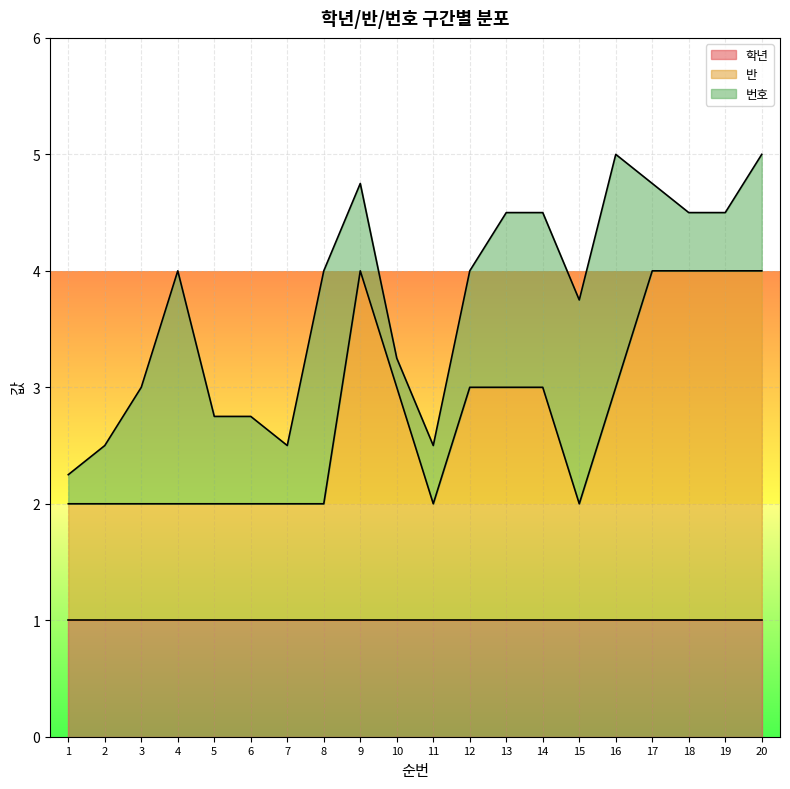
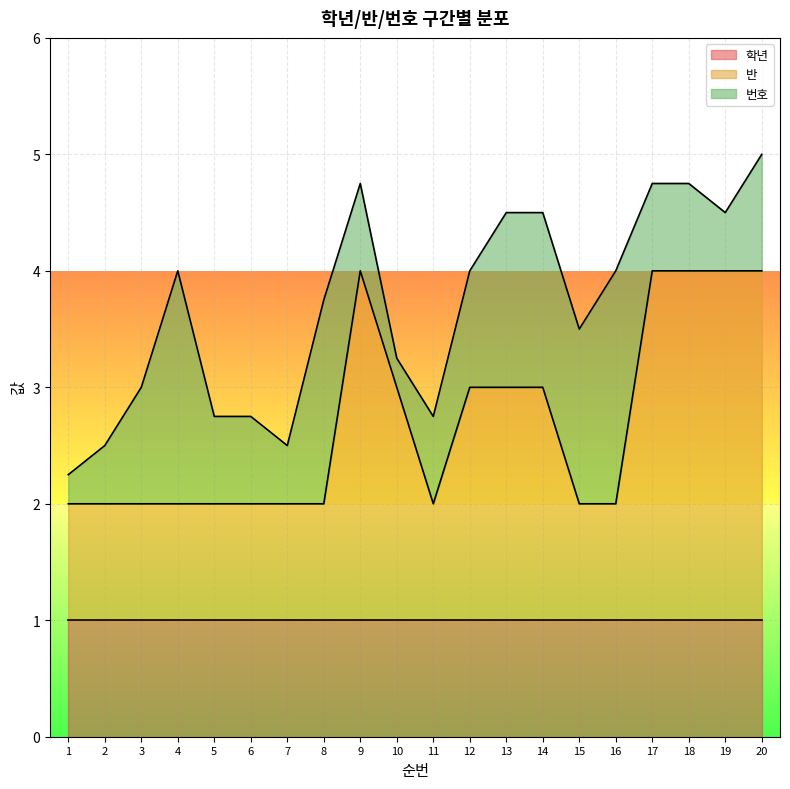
번호, 8: 2.00 -> 1.75
번호, 11: 0.50 -> 0.75
번호, 15: 1.75 -> 1.50
반, 16: 3.00 -> 2.00
번호, 18: 0.50 -> 0.75
